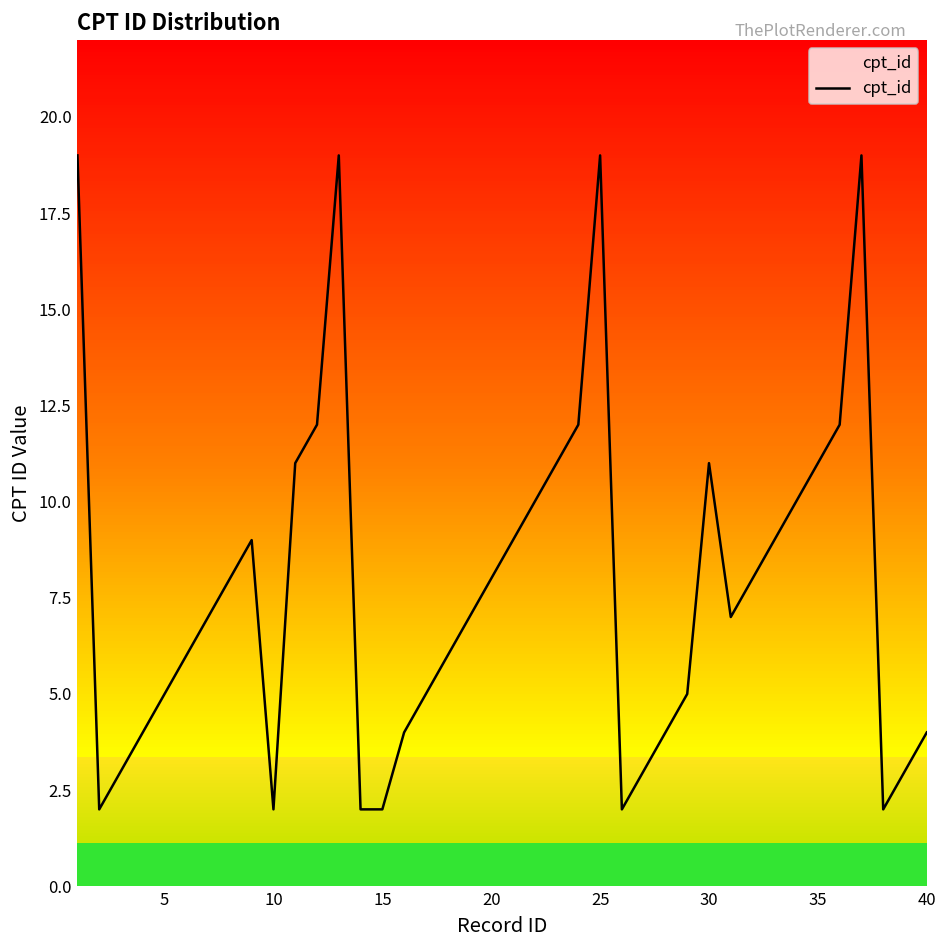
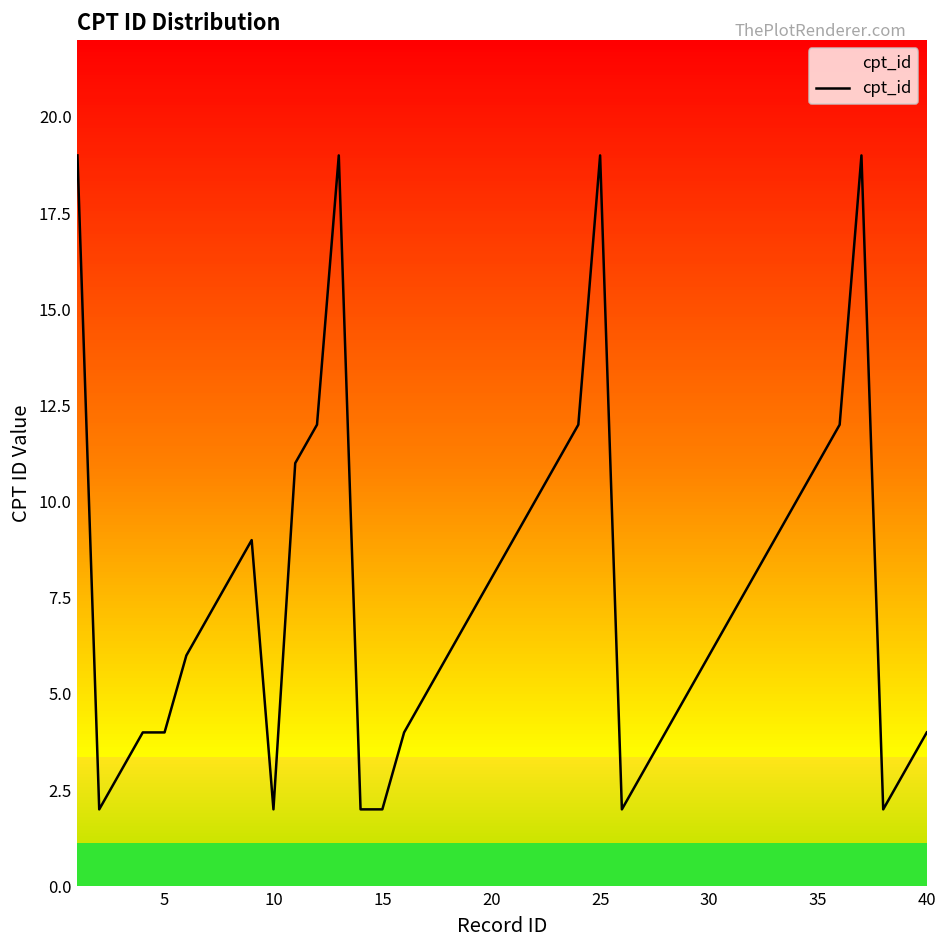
5: 5 -> 4
30: 11 -> 6
